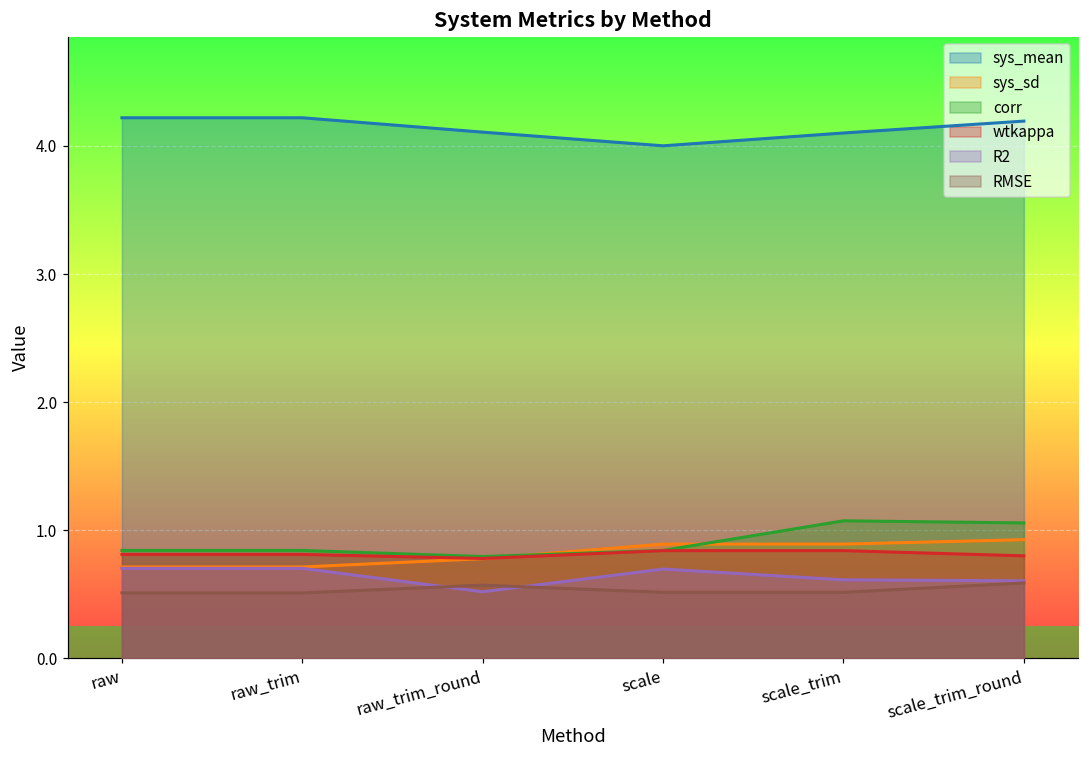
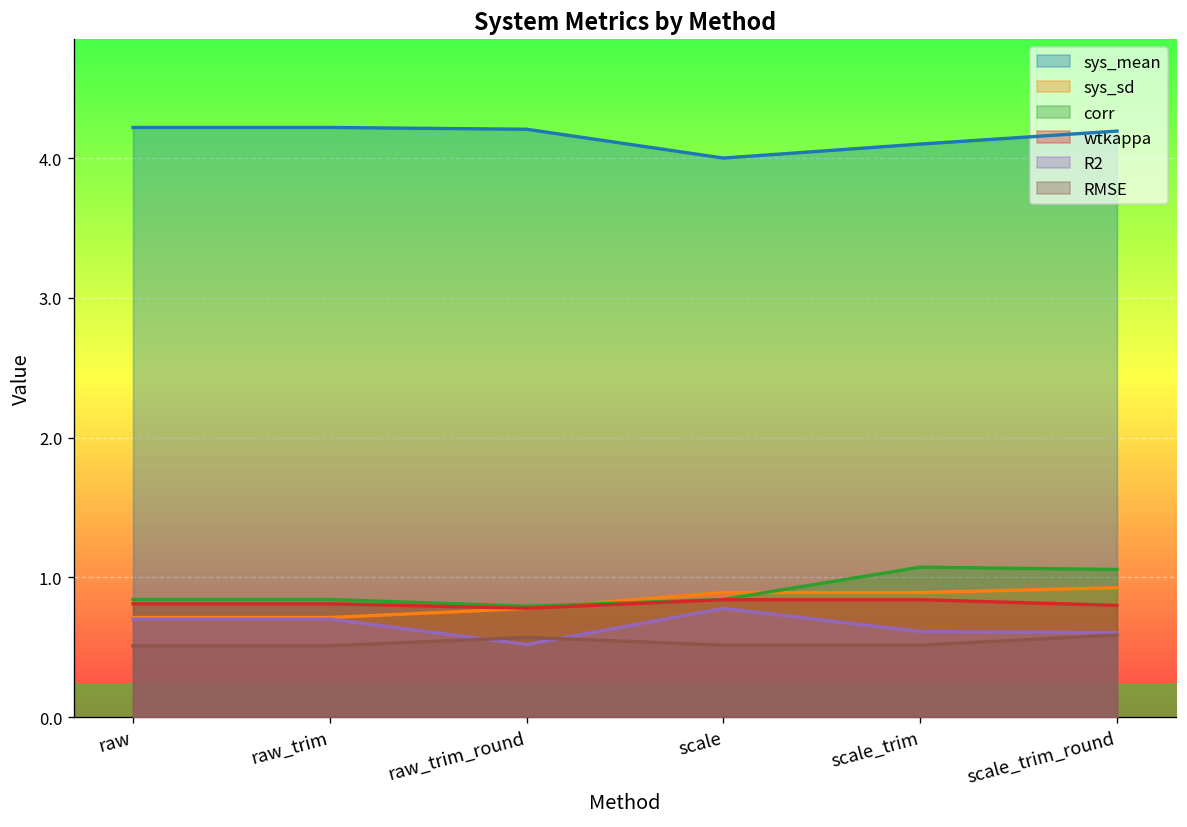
sys_mean, raw_trim_round: 4.11 -> 4.21
R2, scale: 0.70 -> 0.78
